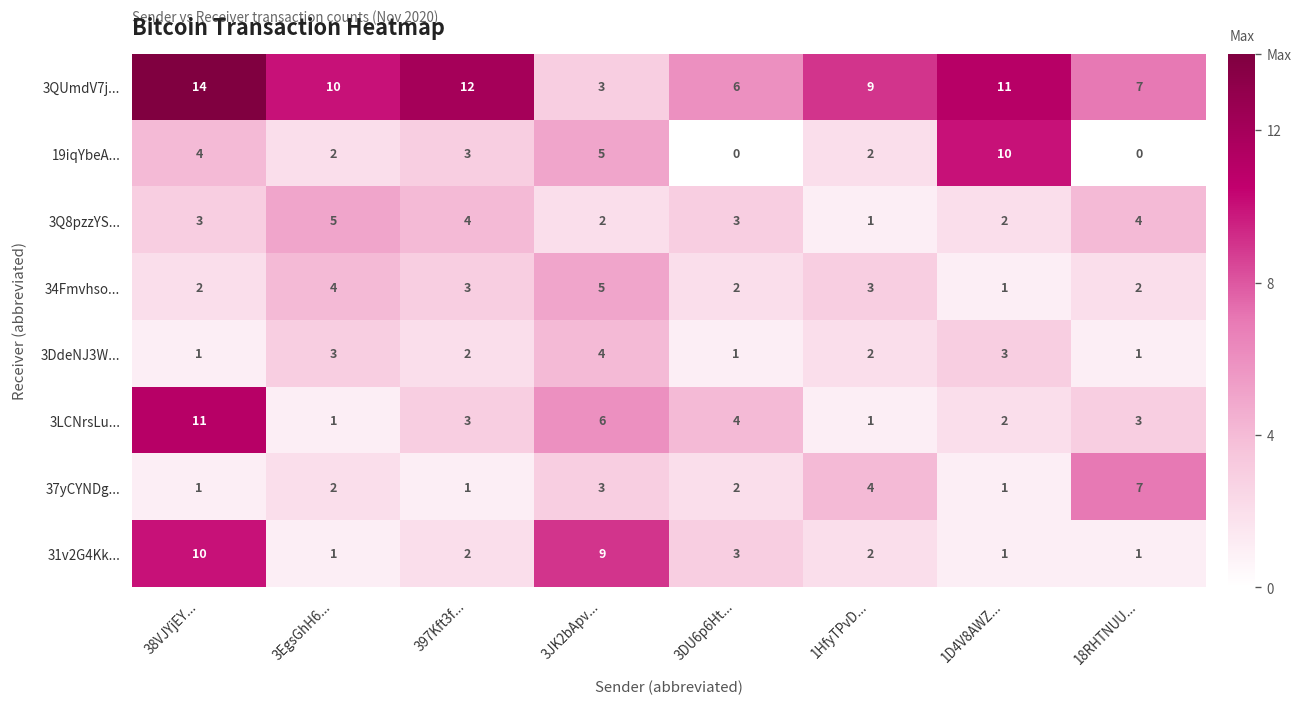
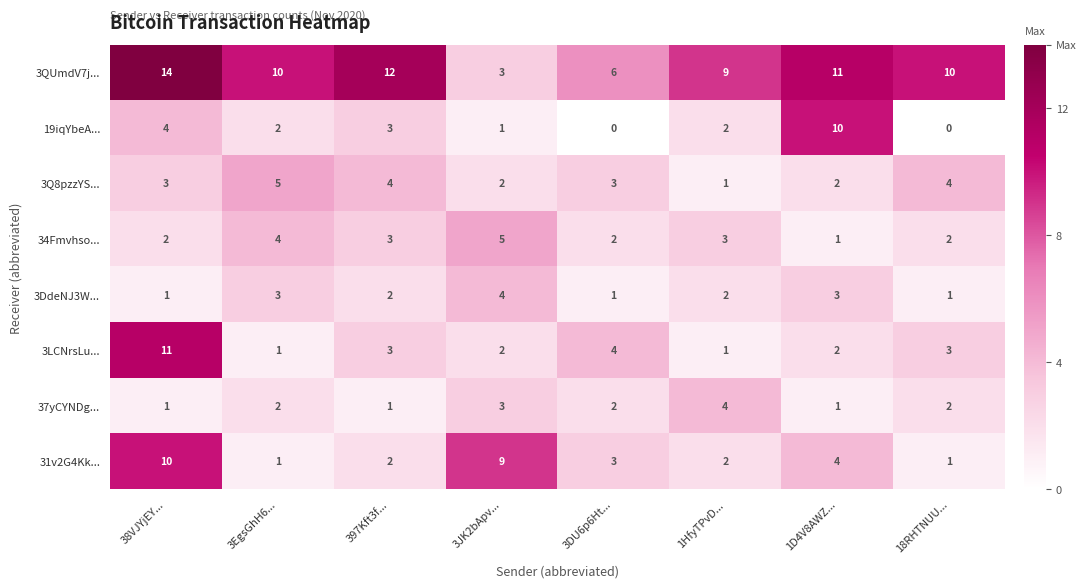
3QUmdV7j..., 18RHTNUU...: 7 -> 10
19iqYbeA..., 3JK2bApv...: 5 -> 1
3LCNrsLu..., 3JK2bApv...: 6 -> 2
37yCYNDg..., 18RHTNUU...: 7 -> 2
31v2G4Kk..., 1D4V8AWZ...: 1 -> 4
